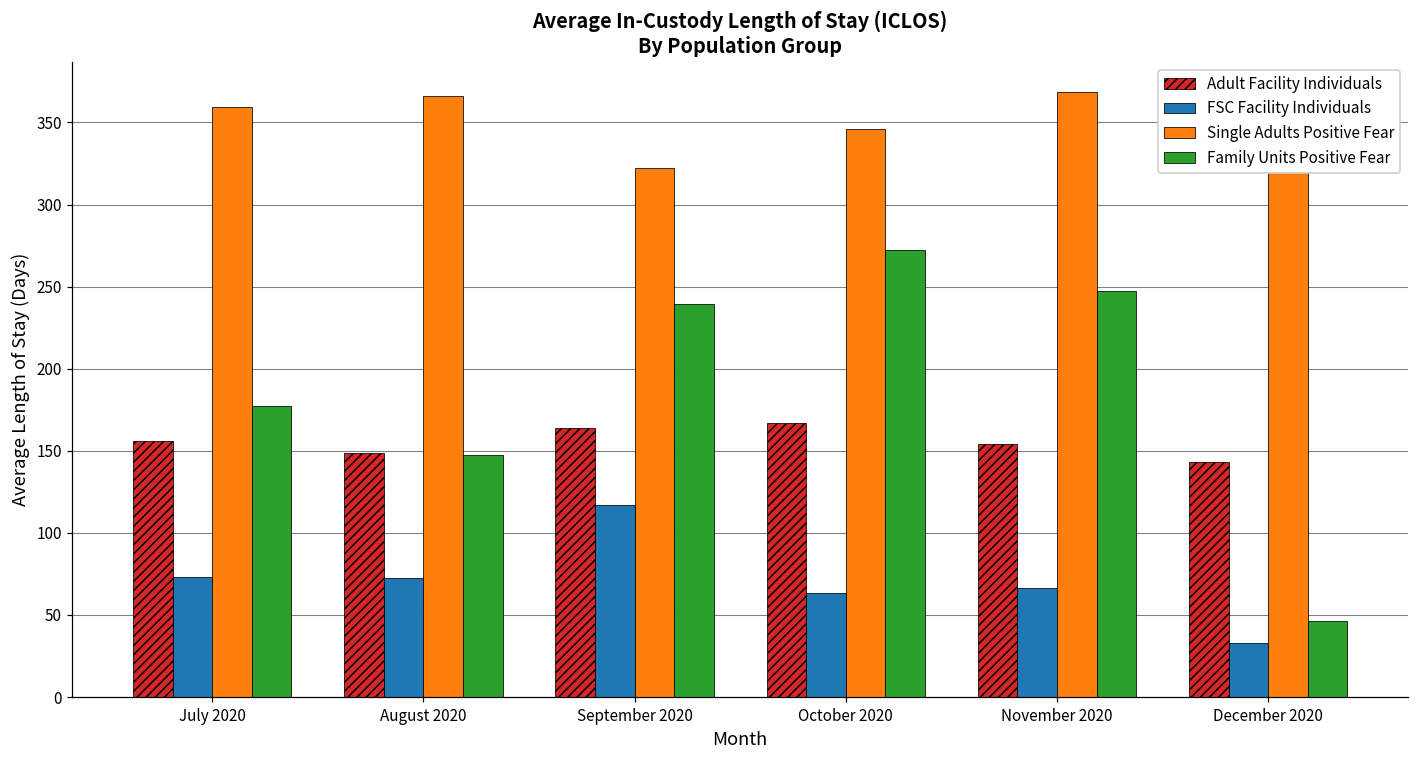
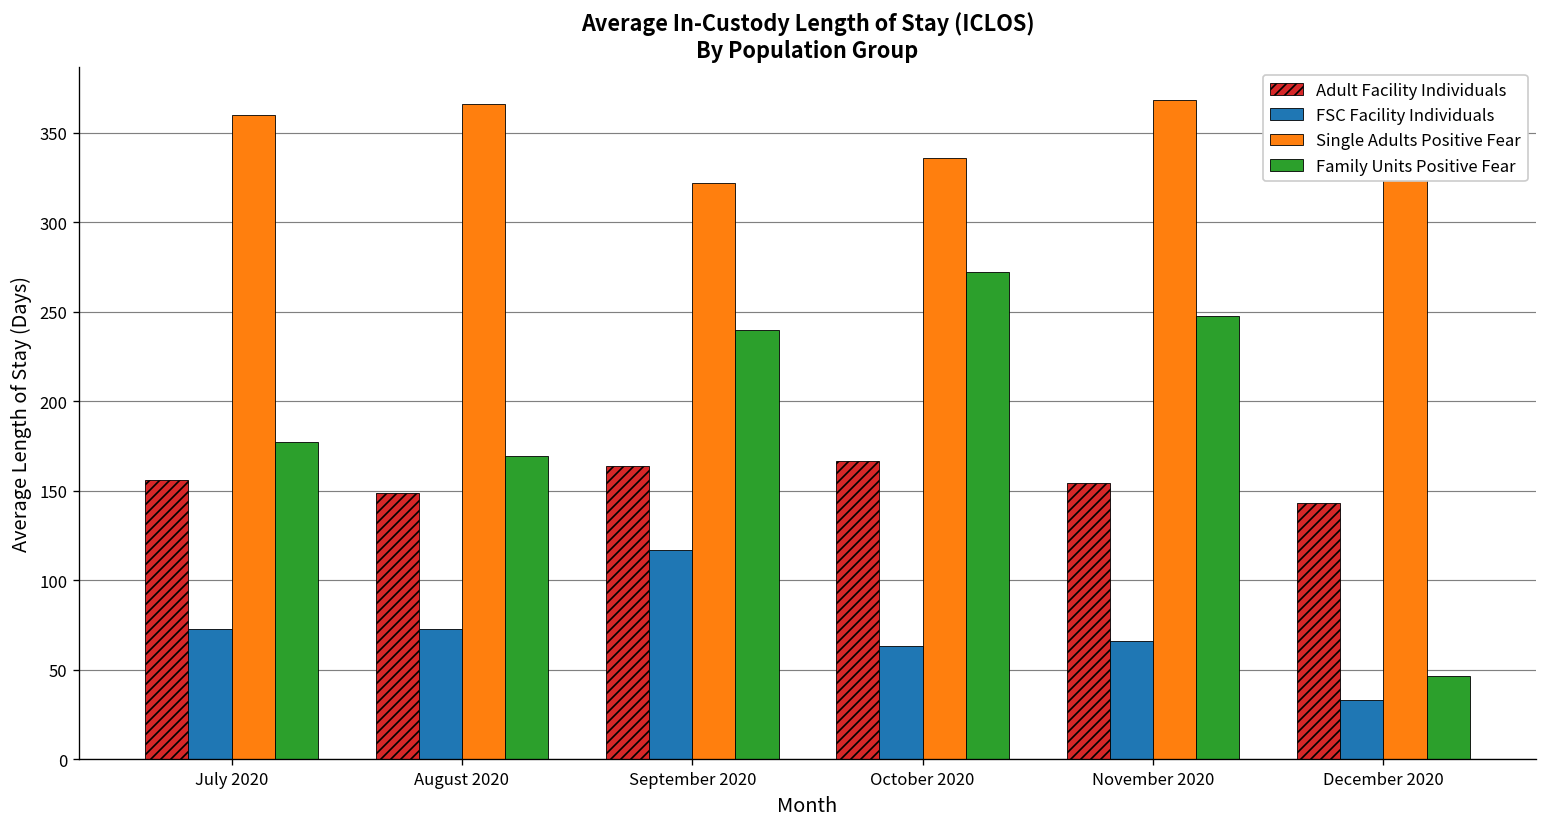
Family Units Positive Fear, August 2020: 147 -> 169
Single Adults Positive Fear, October 2020: 346 -> 336
